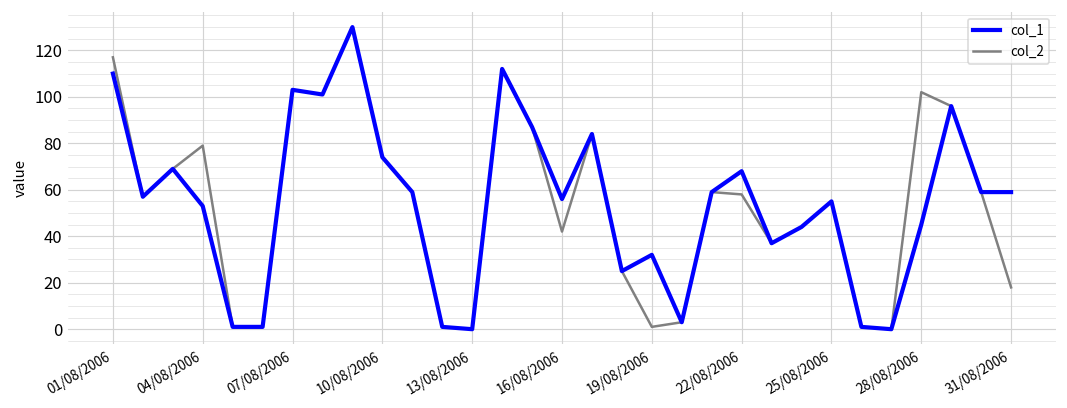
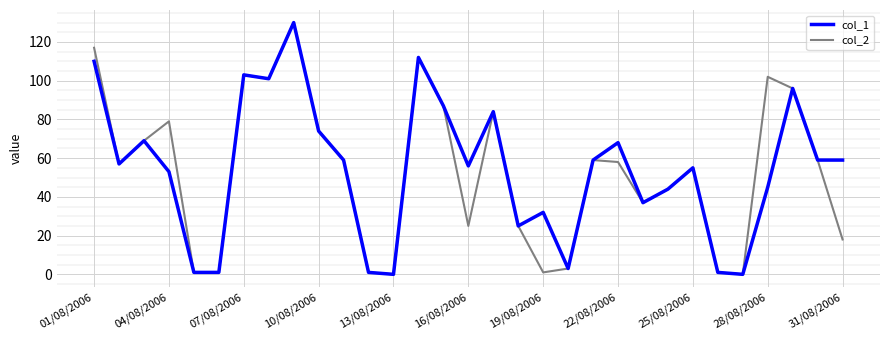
col_2, 16/08/2006: 42 -> 25
